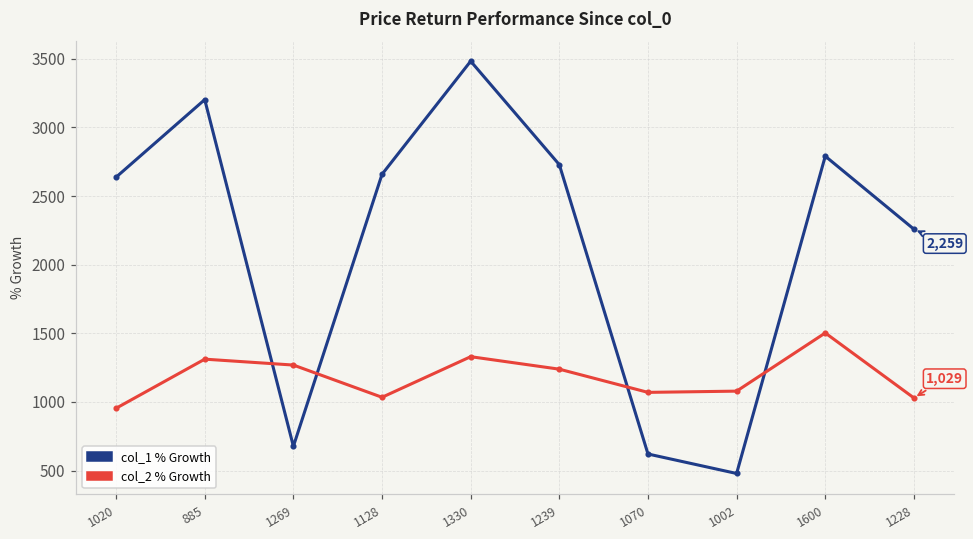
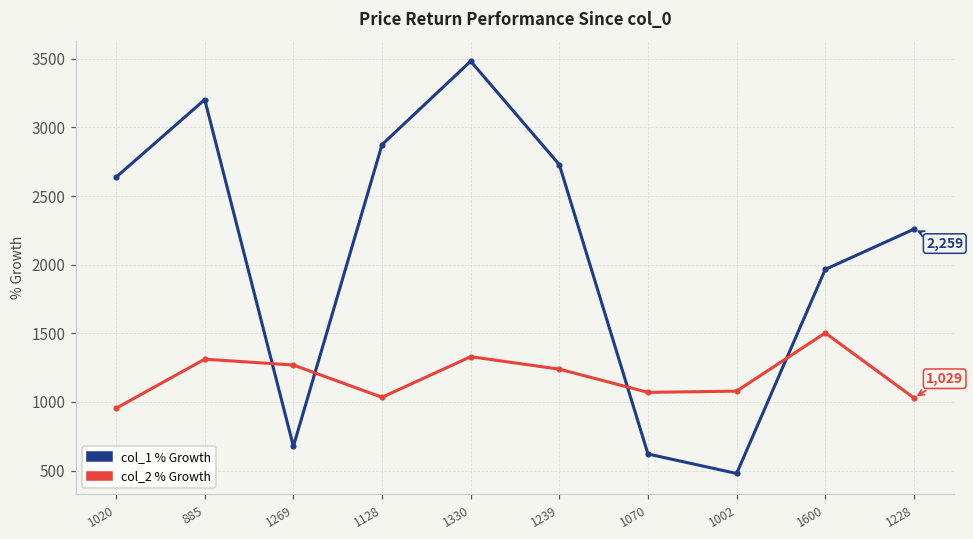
col_1 % Growth, 1128: 2660 -> 2880
col_1 % Growth, 1600: 2790 -> 1970
